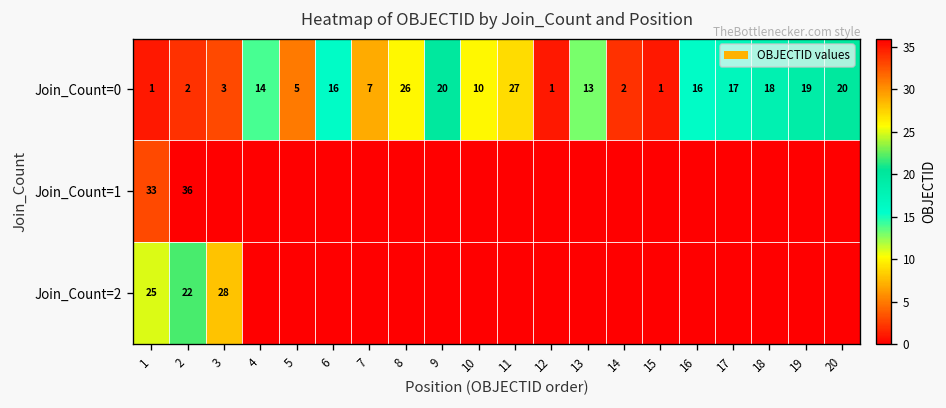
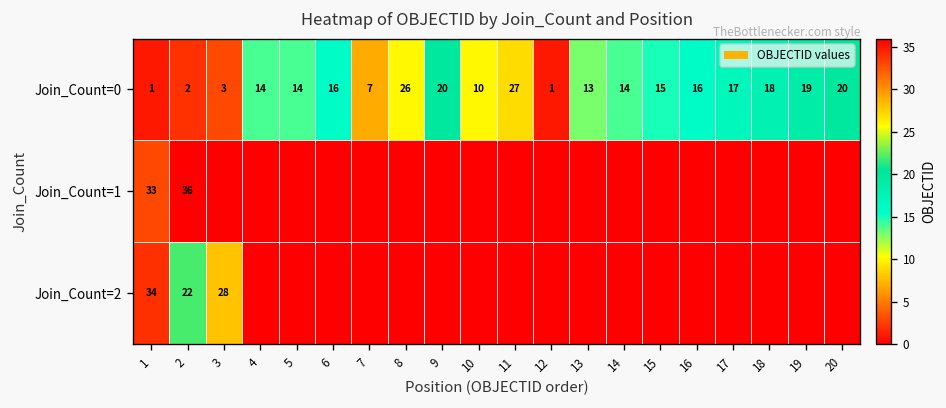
Join_Count=0, 5: 5 -> 14
Join_Count=0, 14: 2 -> 14
Join_Count=0, 15: 1 -> 15
Join_Count=2, 1: 25 -> 34
